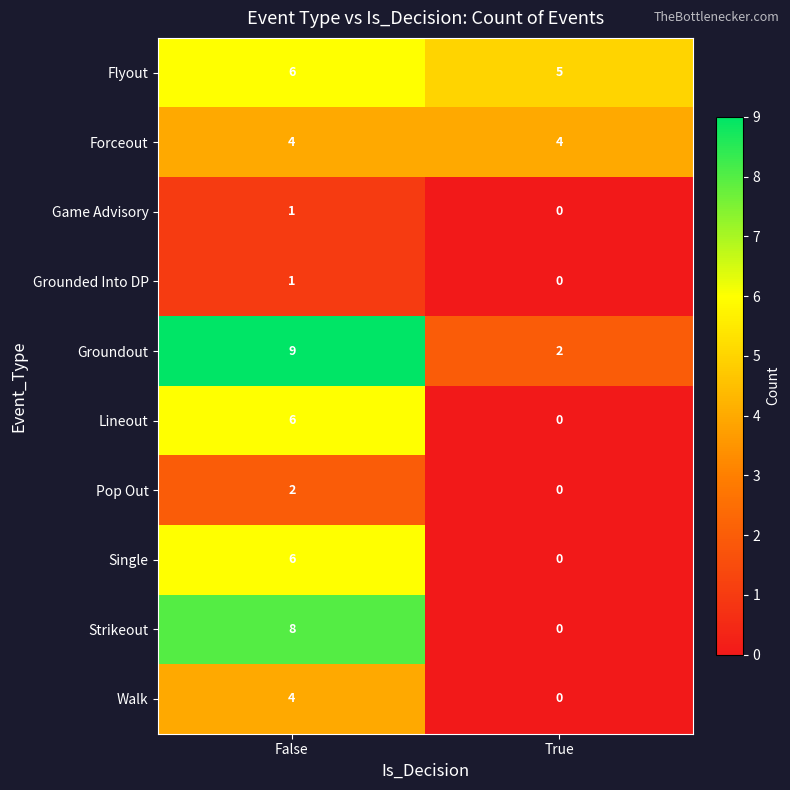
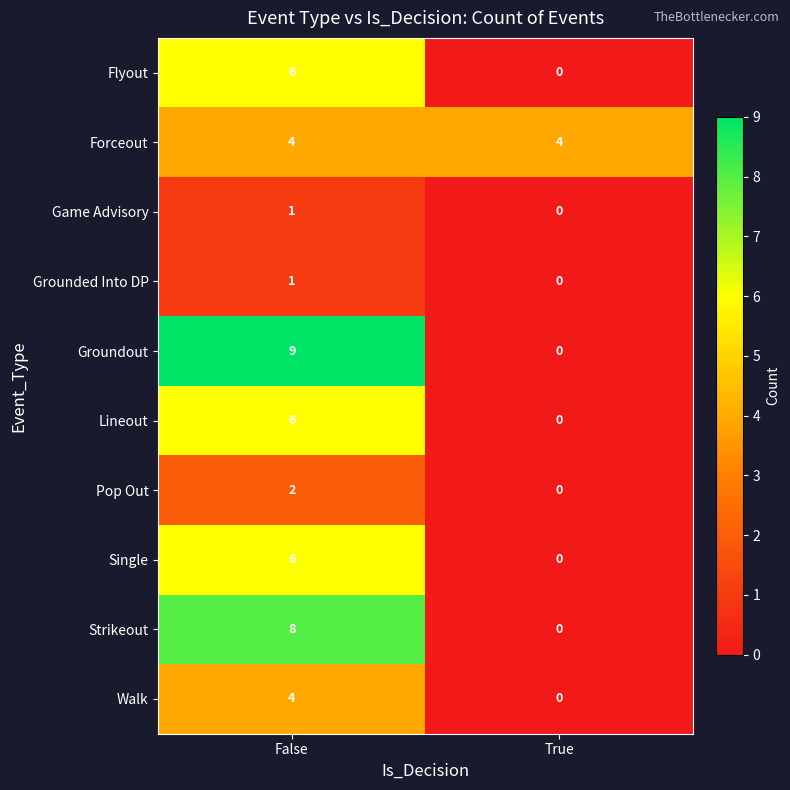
Flyout, True: 5 -> 0
Groundout, True: 2 -> 0
